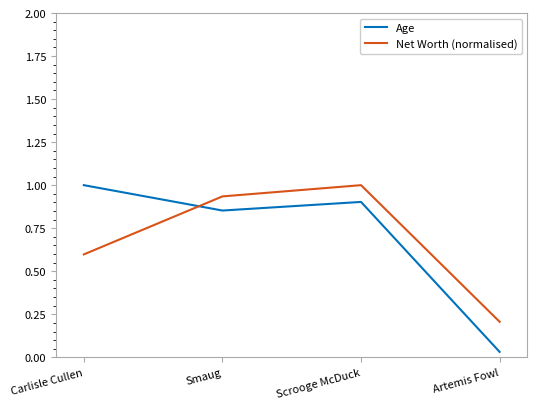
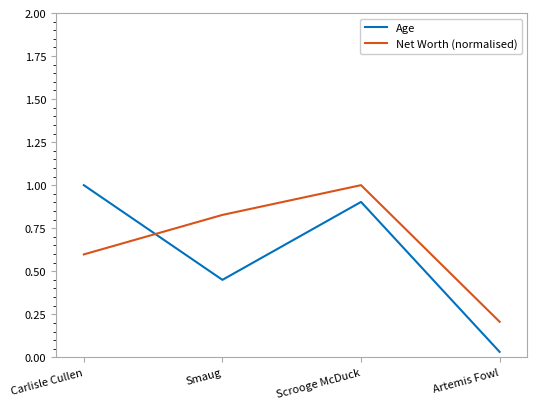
Age, Smaug: 0.85 -> 0.45
Net Worth (normalised), Smaug: 0.93 -> 0.83
